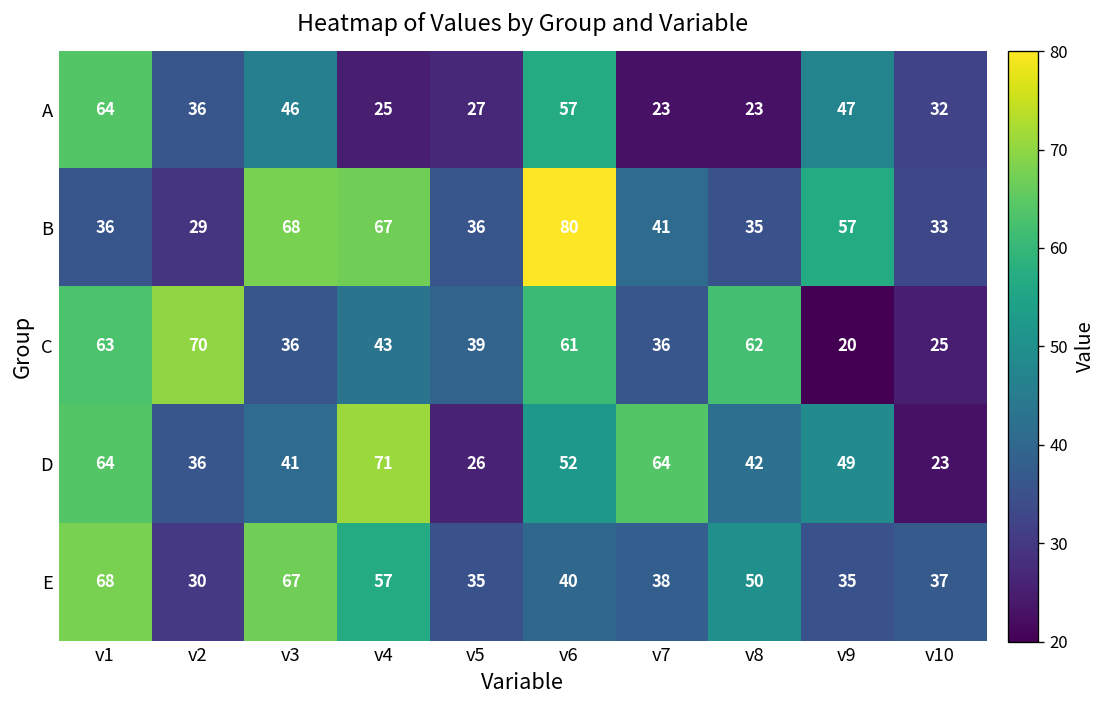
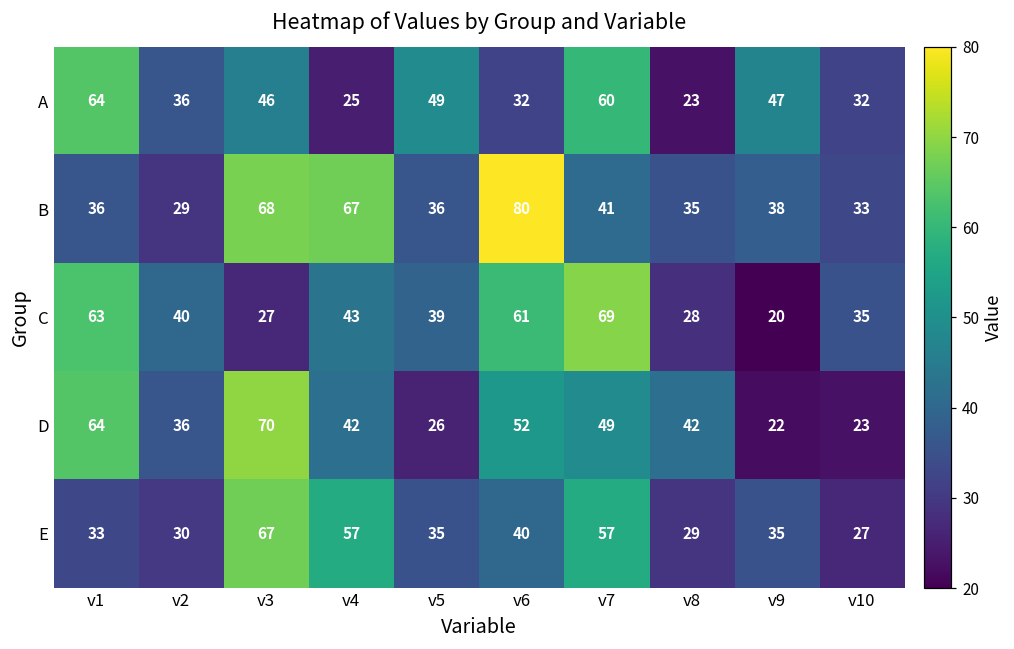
A, v5: 27 -> 49
A, v6: 57 -> 32
A, v7: 23 -> 60
B, v9: 57 -> 38
C, v2: 70 -> 40
C, v3: 36 -> 27
C, v7: 36 -> 69
C, v8: 62 -> 28
C, v10: 25 -> 35
D, v3: 41 -> 70
D, v4: 71 -> 42
D, v7: 64 -> 49
D, v9: 49 -> 22
E, v1: 68 -> 33
E, v7: 38 -> 57
E, v8: 50 -> 29
E, v10: 37 -> 27
